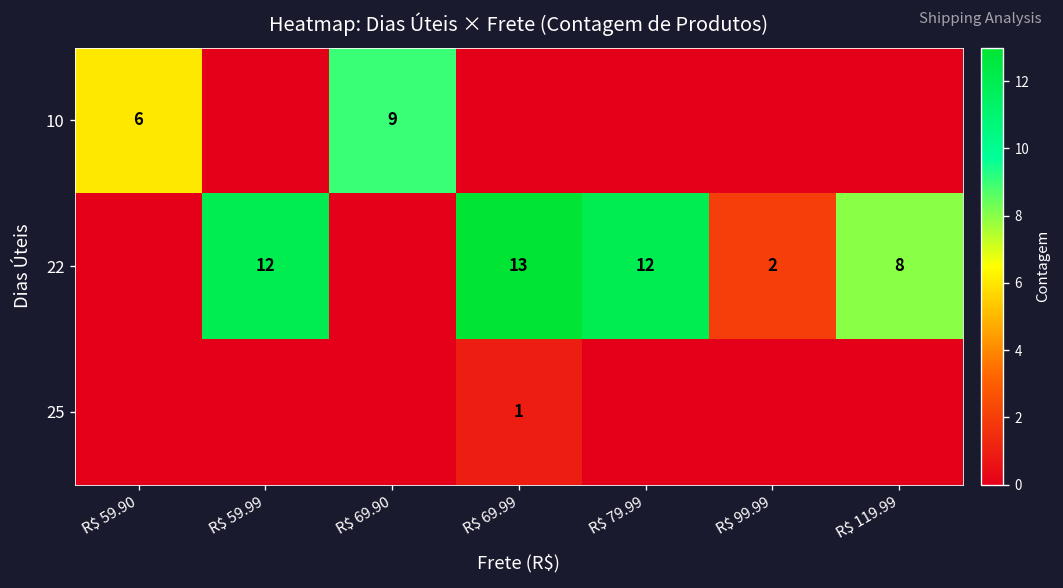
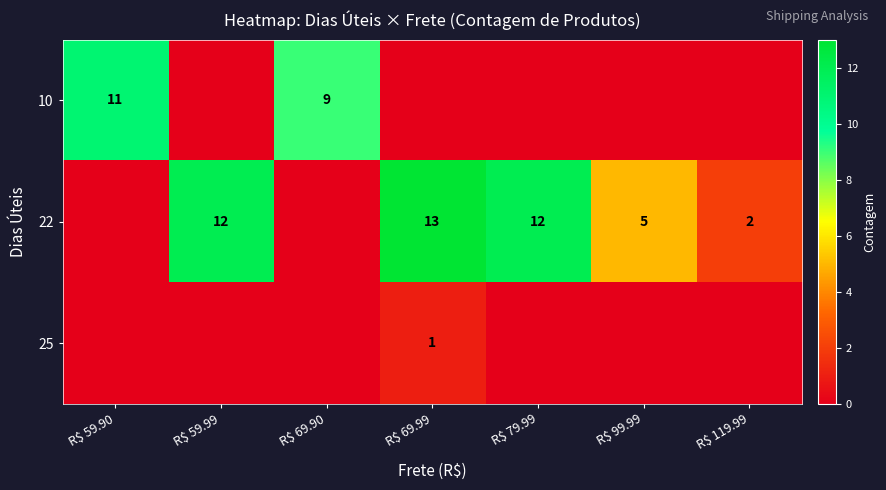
10, R$ 59.90: 6 -> 11
22, R$ 99.99: 2 -> 5
22, R$ 119.99: 8 -> 2
